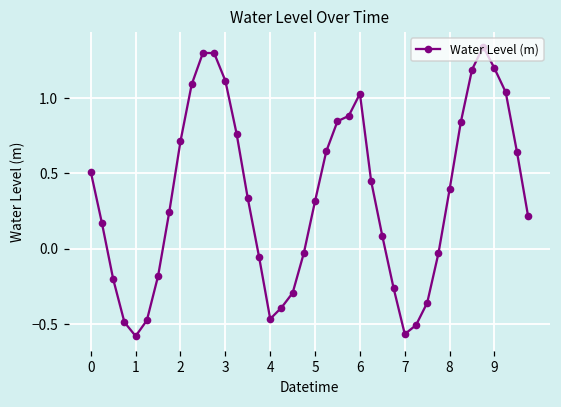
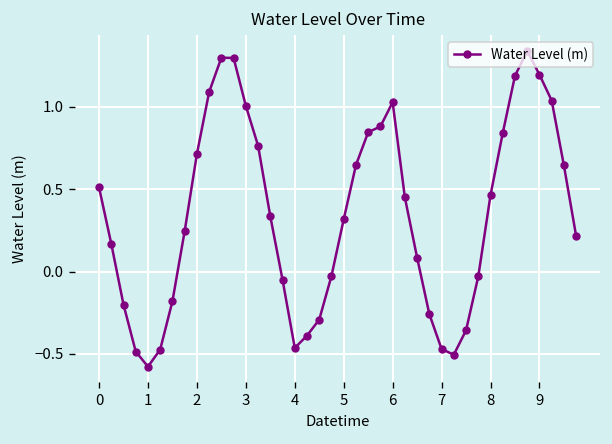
3: 1.11 -> 1.01
7: -0.56 -> -0.47
8: 0.40 -> 0.46
